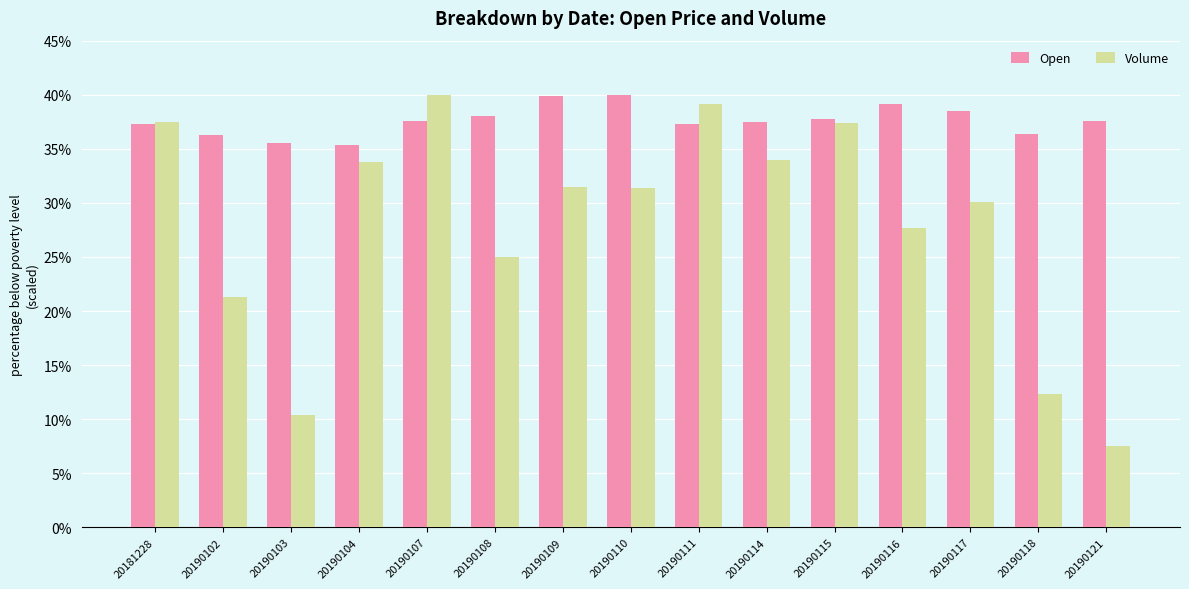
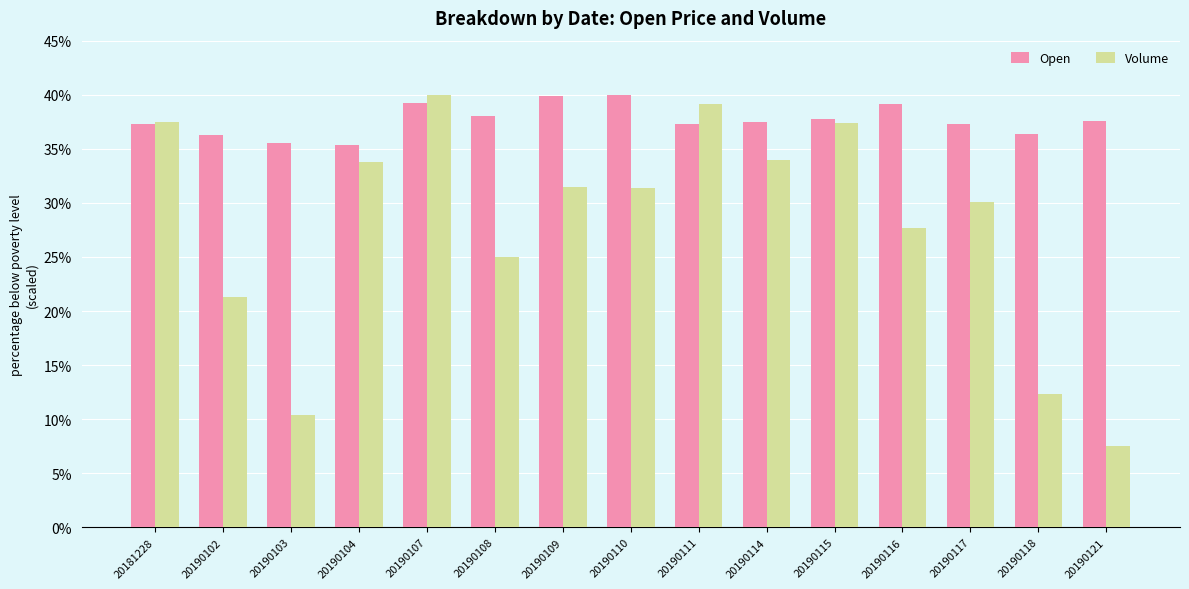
Open, 20190107: 37.6% -> 39.3%
Open, 20190117: 38.5% -> 37.3%
